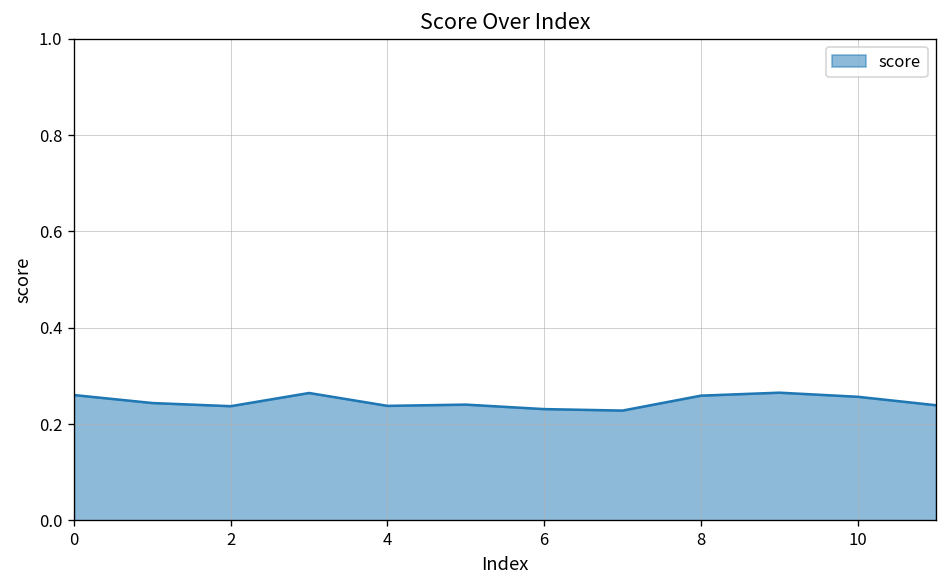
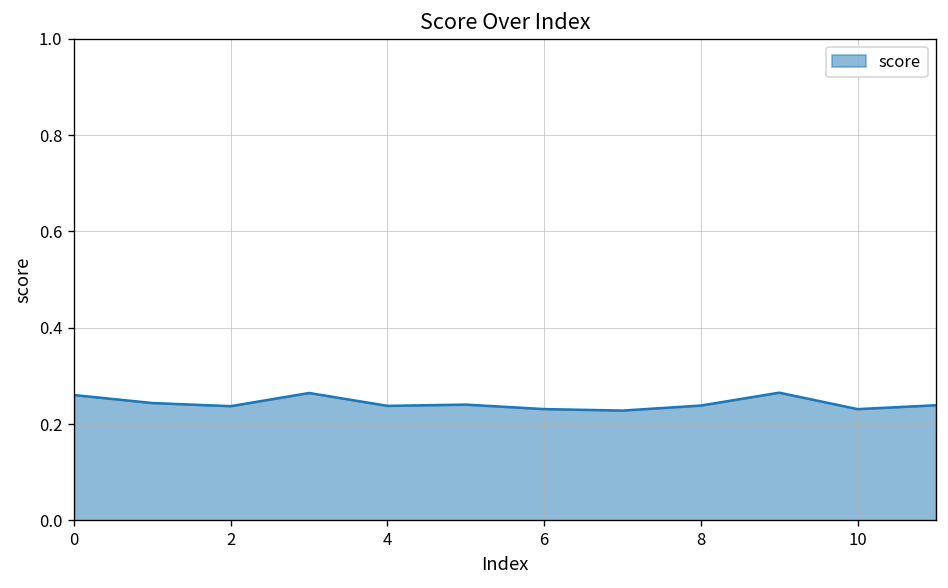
8: 0.26 -> 0.24
10: 0.26 -> 0.23
